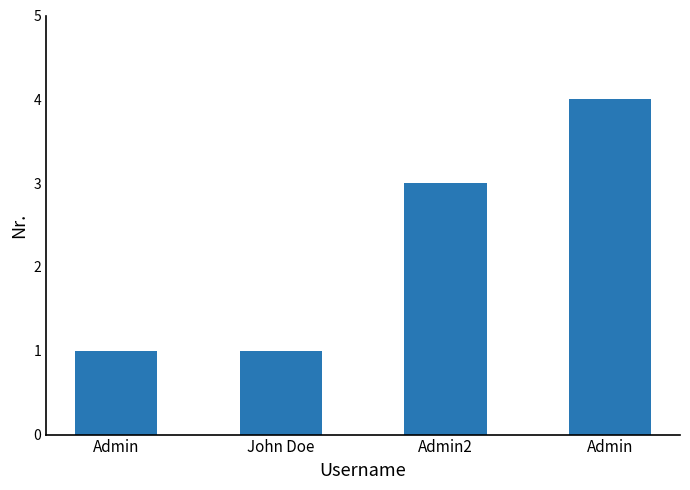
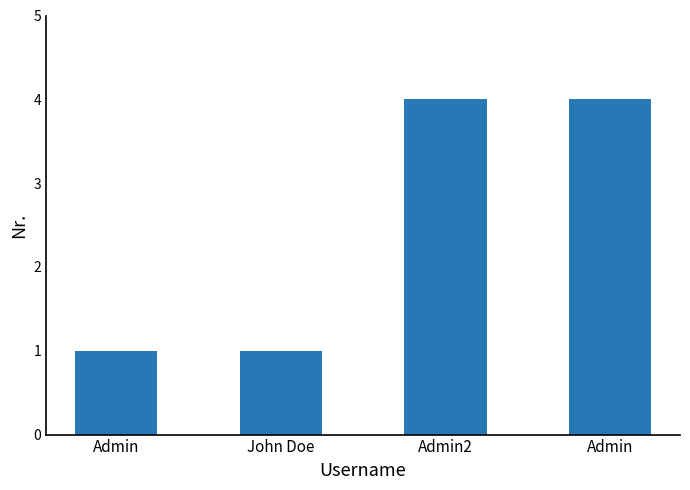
Admin2: 3 -> 4
